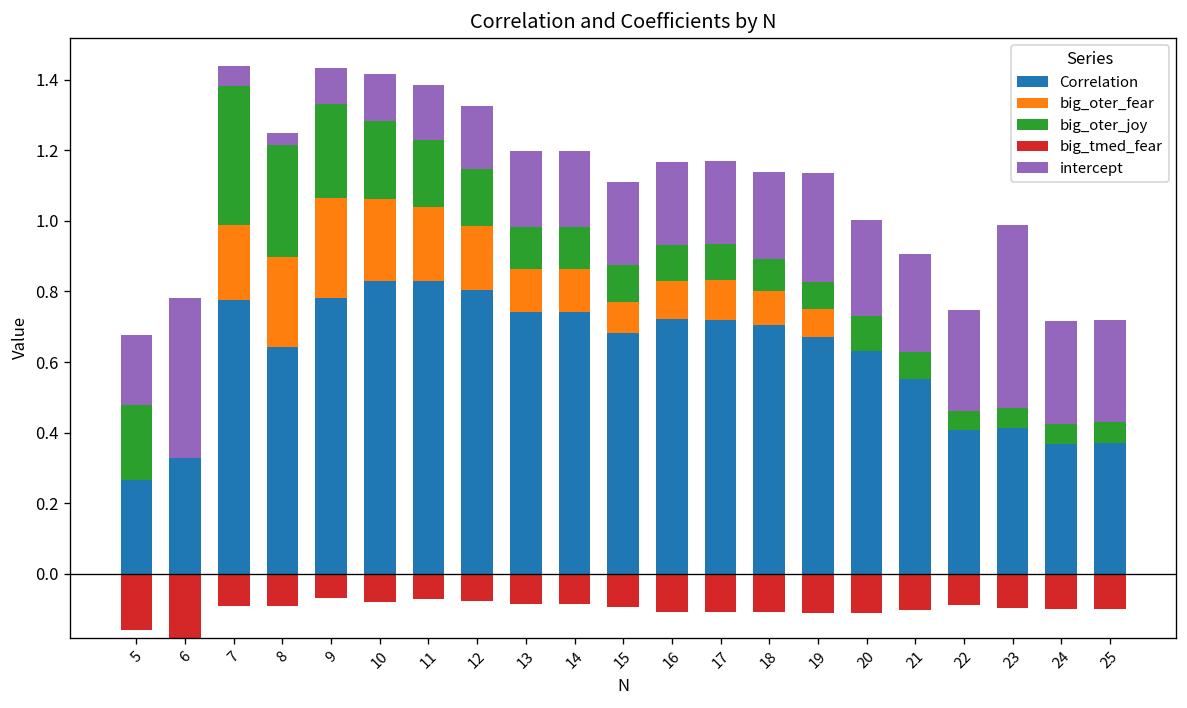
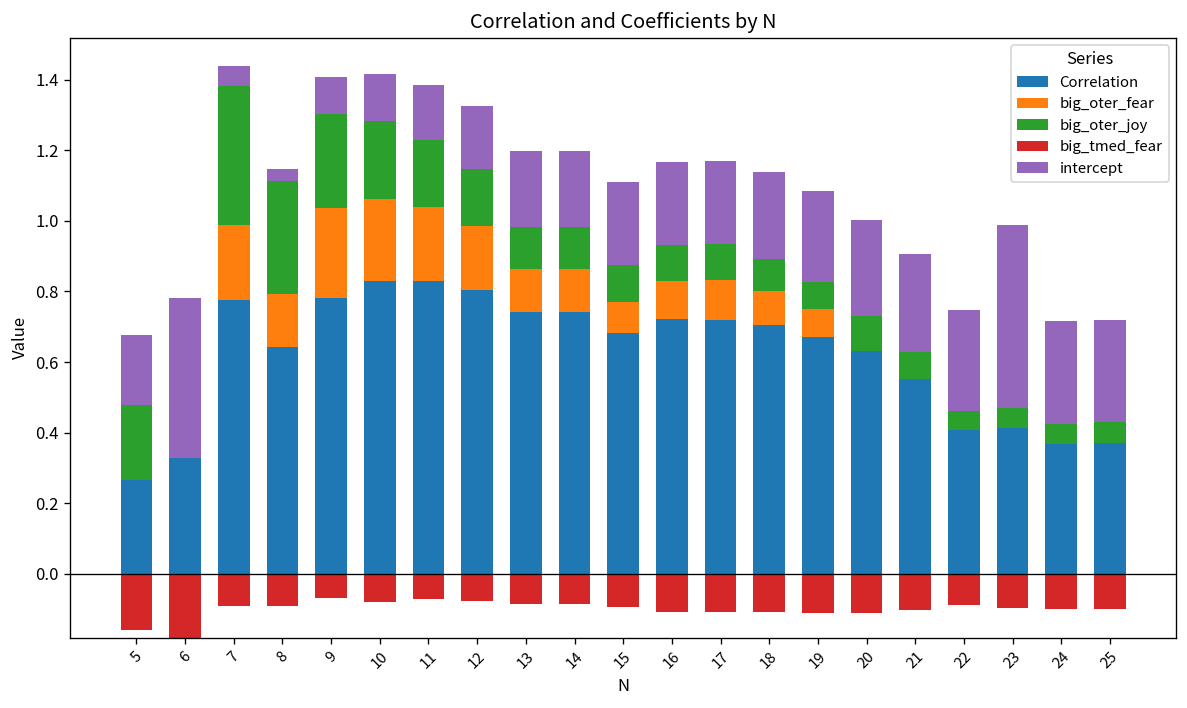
big_oter_fear, 8: 0.25 -> 0.15
big_oter_fear, 9: 0.28 -> 0.26
intercept, 19: 0.31 -> 0.26
